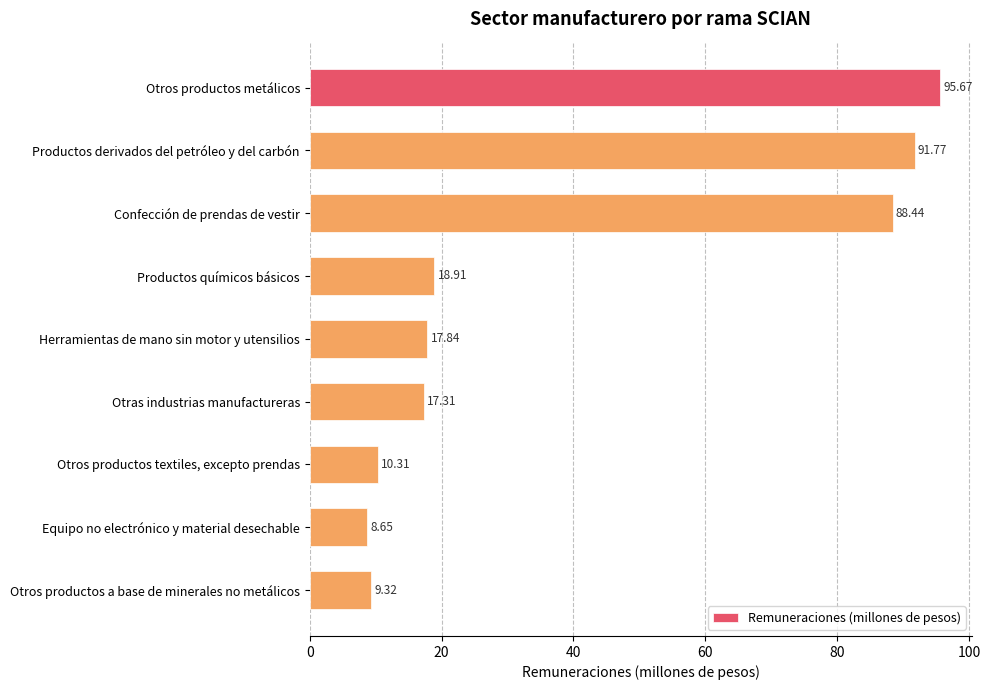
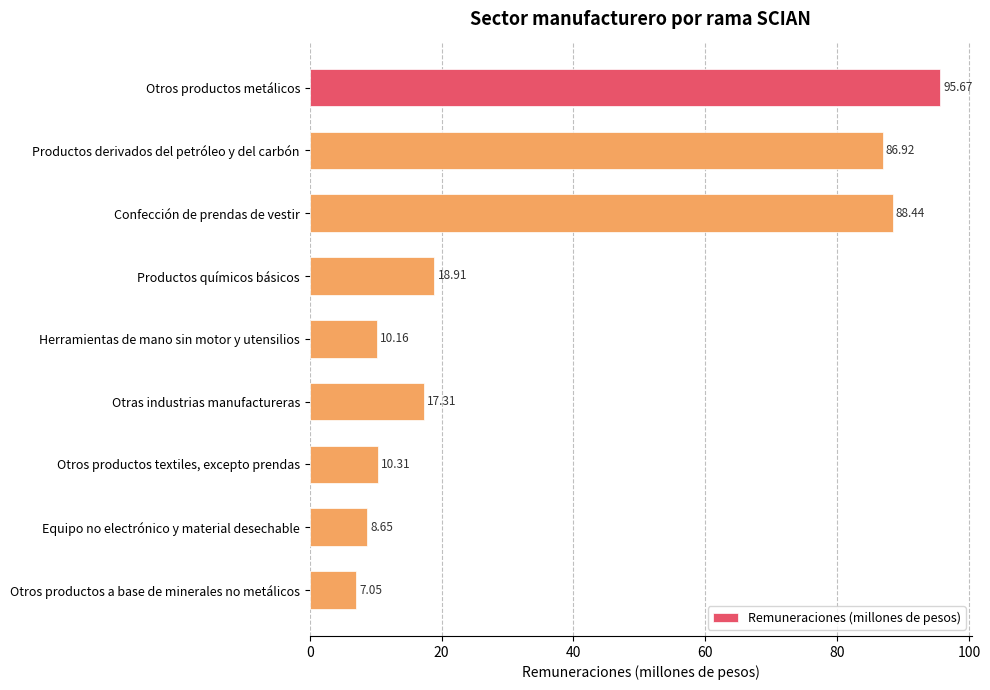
Productos derivados del petróleo y del carbón: 91.77 -> 86.92
Herramientas de mano sin motor y utensilios: 17.84 -> 10.16
Otros productos a base de minerales no metálicos: 9.32 -> 7.05
